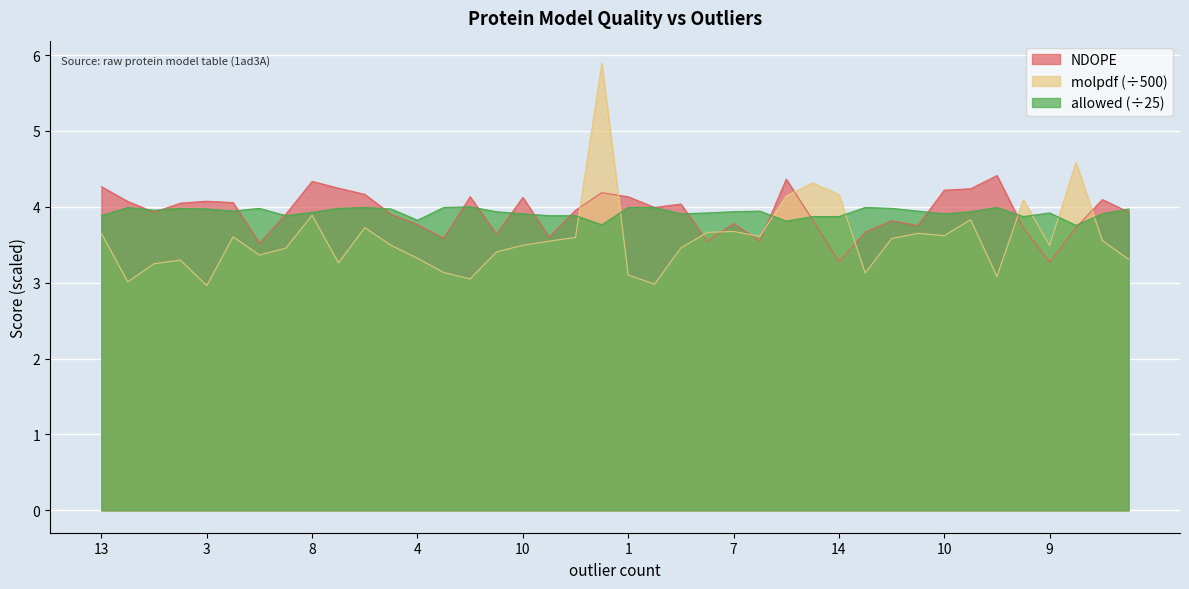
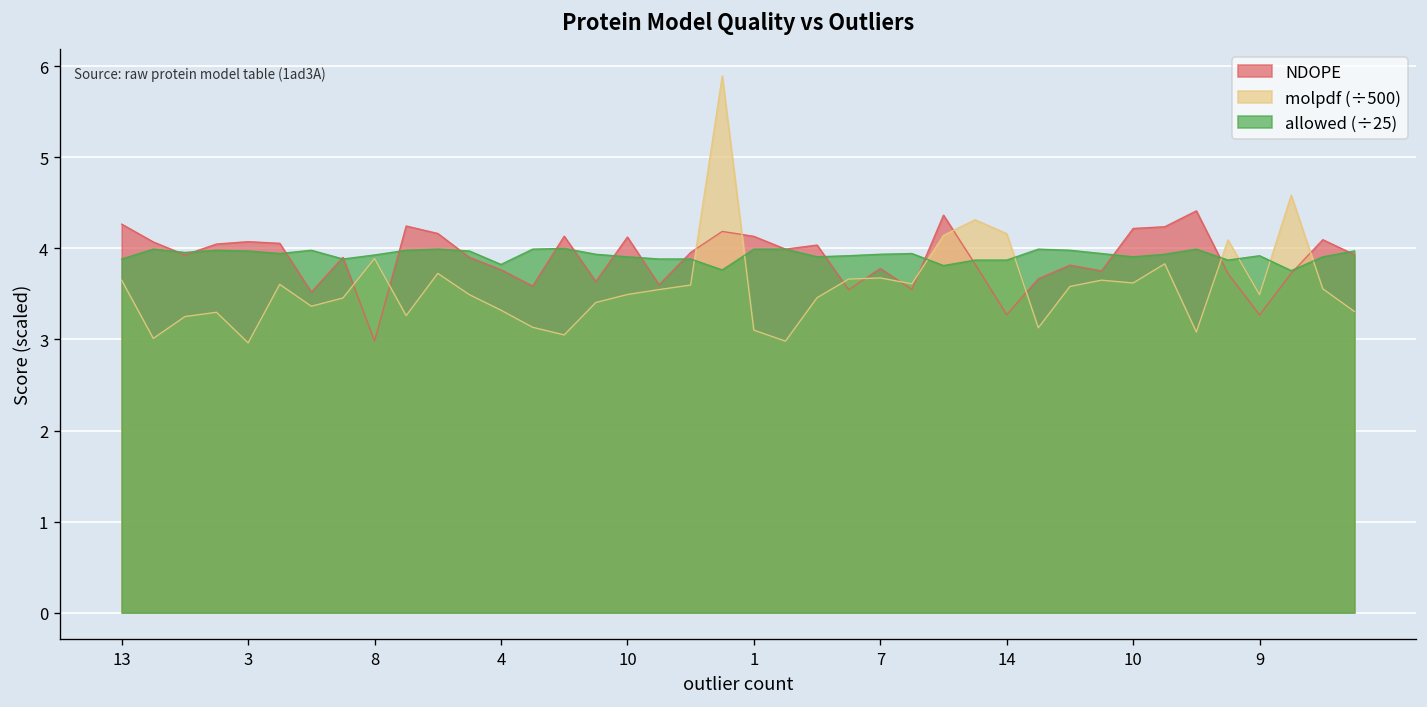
NDOPE, 8: 4.3 -> 3.0
